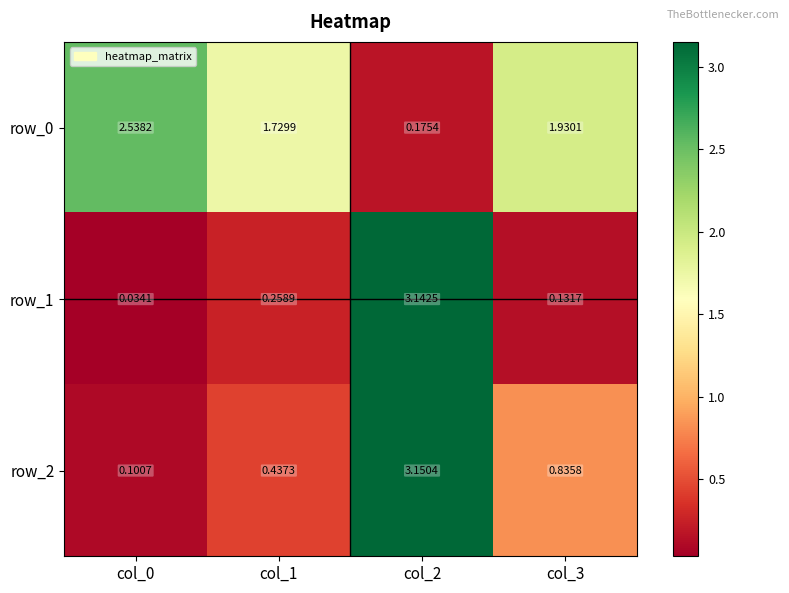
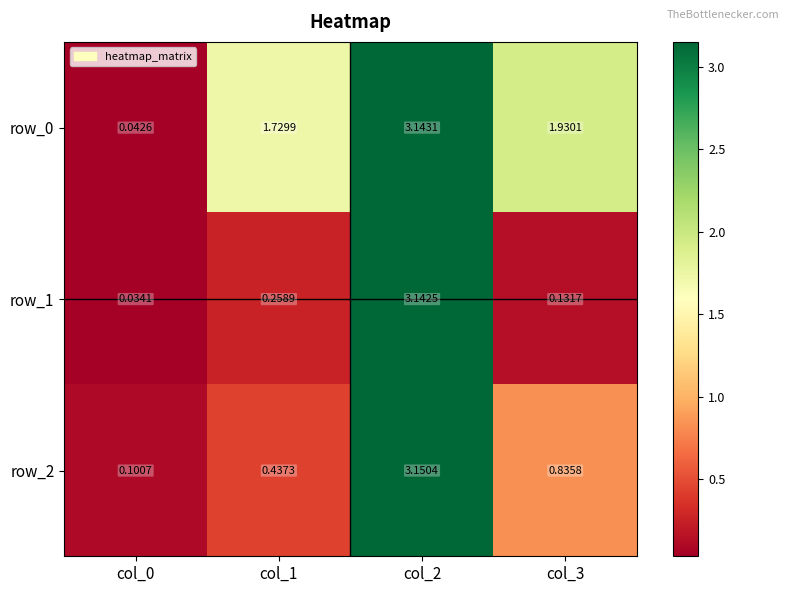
row_0, col_0: 2.5382 -> 0.0426
row_0, col_2: 0.1754 -> 3.1431
